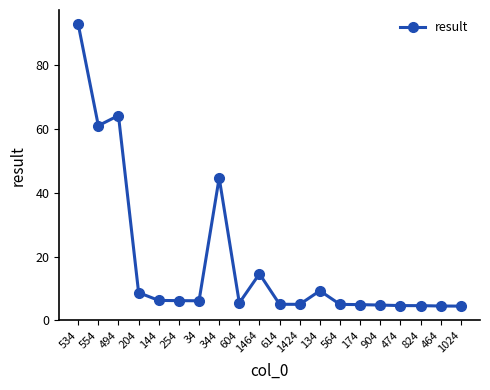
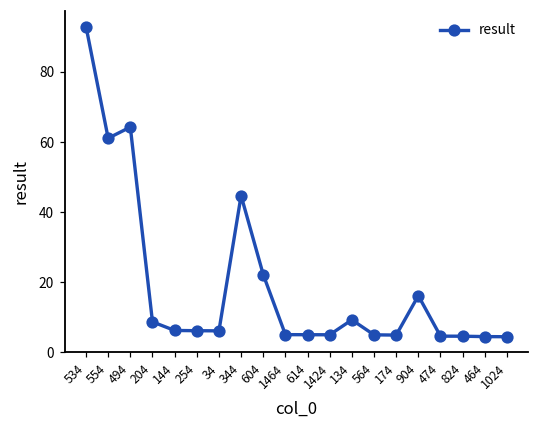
604: 5 -> 22
1464: 15 -> 5
904: 5 -> 16
